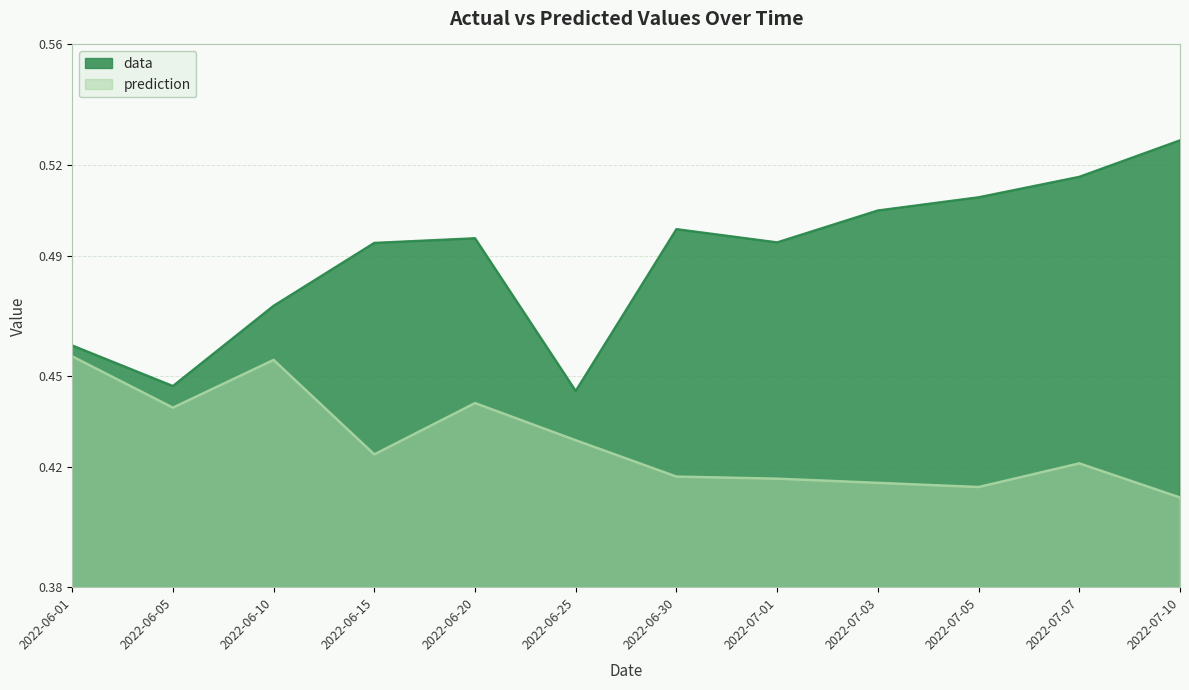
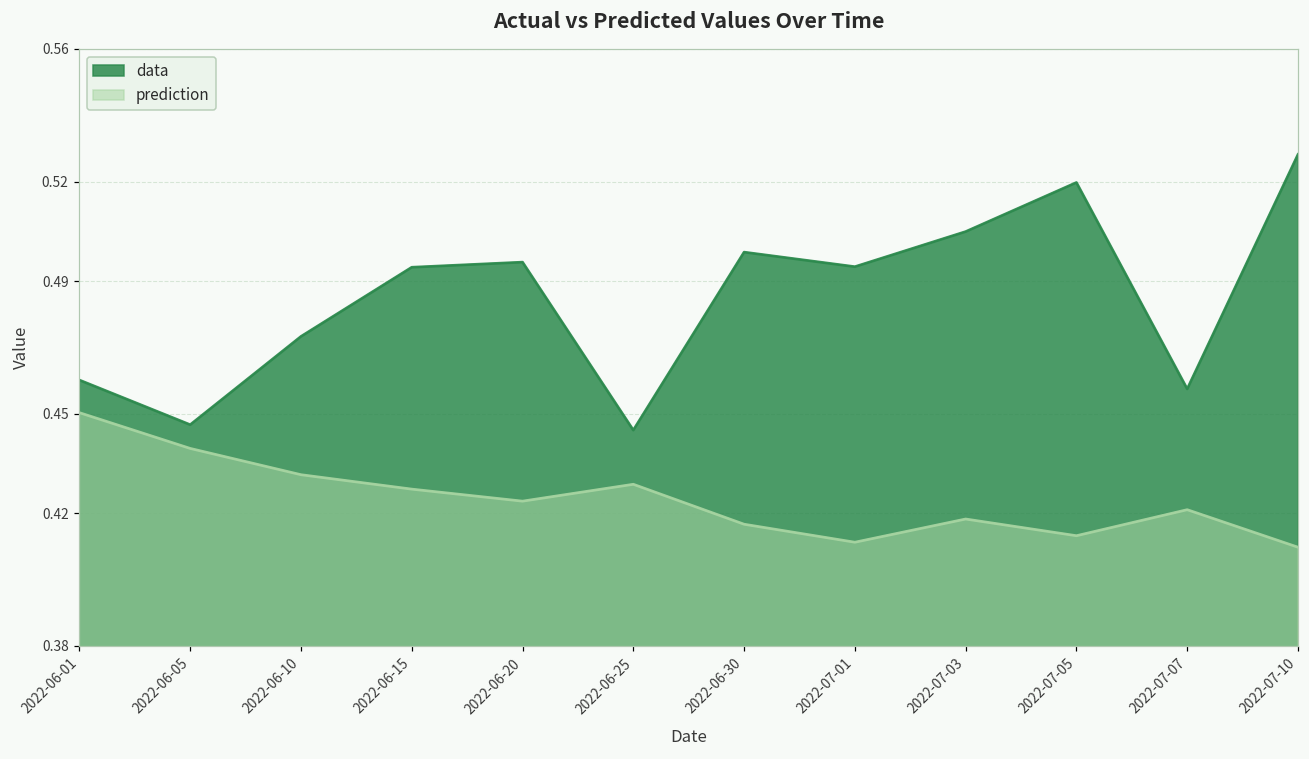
prediction, 2022-06-01: 0.457 -> 0.450
prediction, 2022-06-10: 0.455 -> 0.432
prediction, 2022-06-15: 0.424 -> 0.427
prediction, 2022-06-20: 0.441 -> 0.424
prediction, 2022-07-01: 0.416 -> 0.411
prediction, 2022-07-03: 0.415 -> 0.418
data, 2022-07-05: 0.509 -> 0.520
data, 2022-07-07: 0.516 -> 0.457
